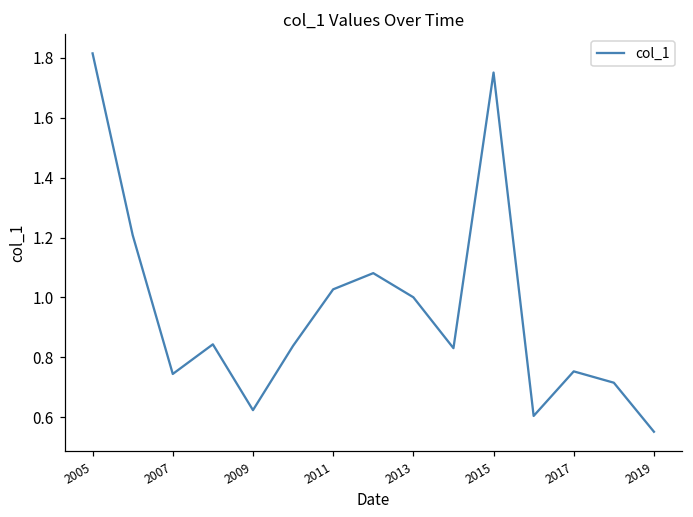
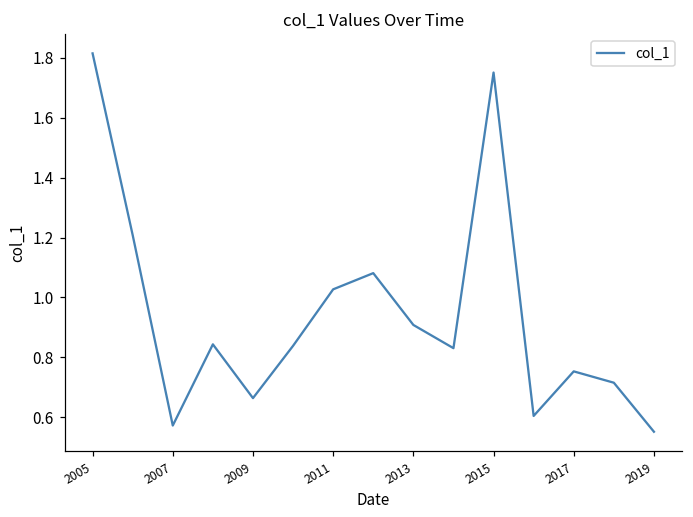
2007: 0.74 -> 0.57
2009: 0.62 -> 0.66
2013: 1.00 -> 0.91
